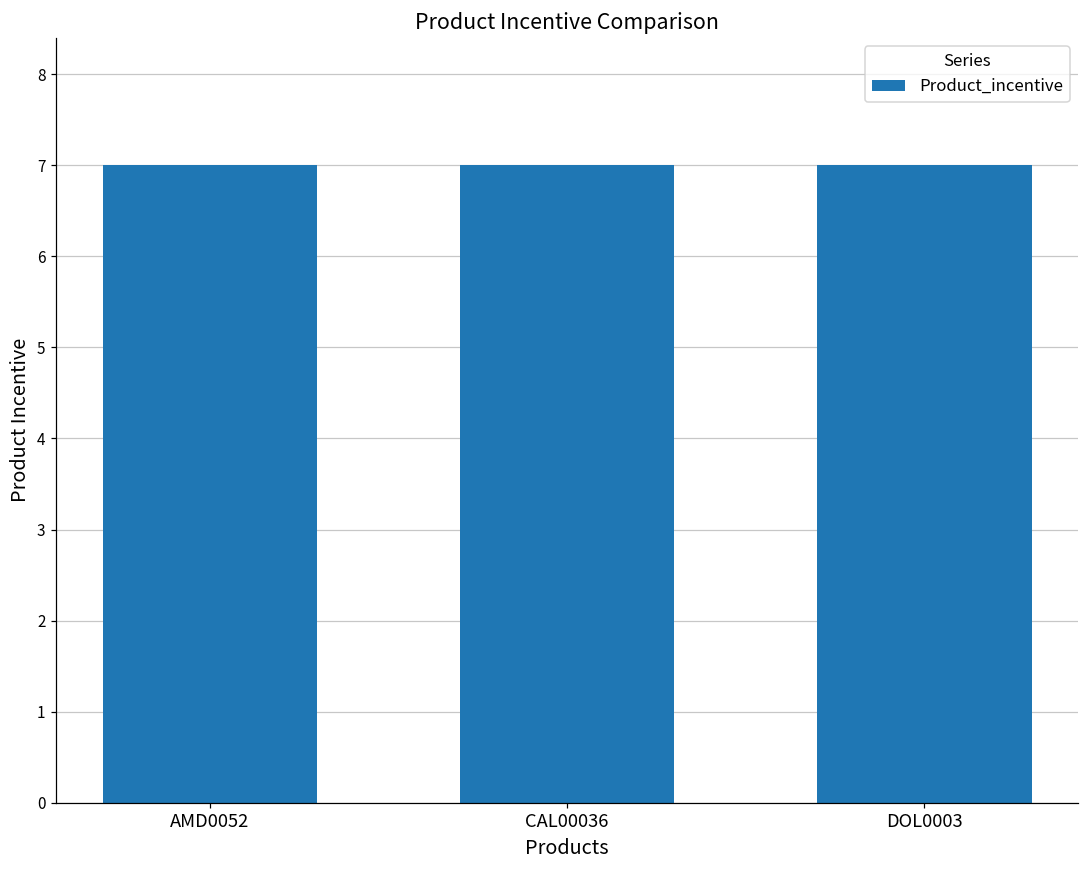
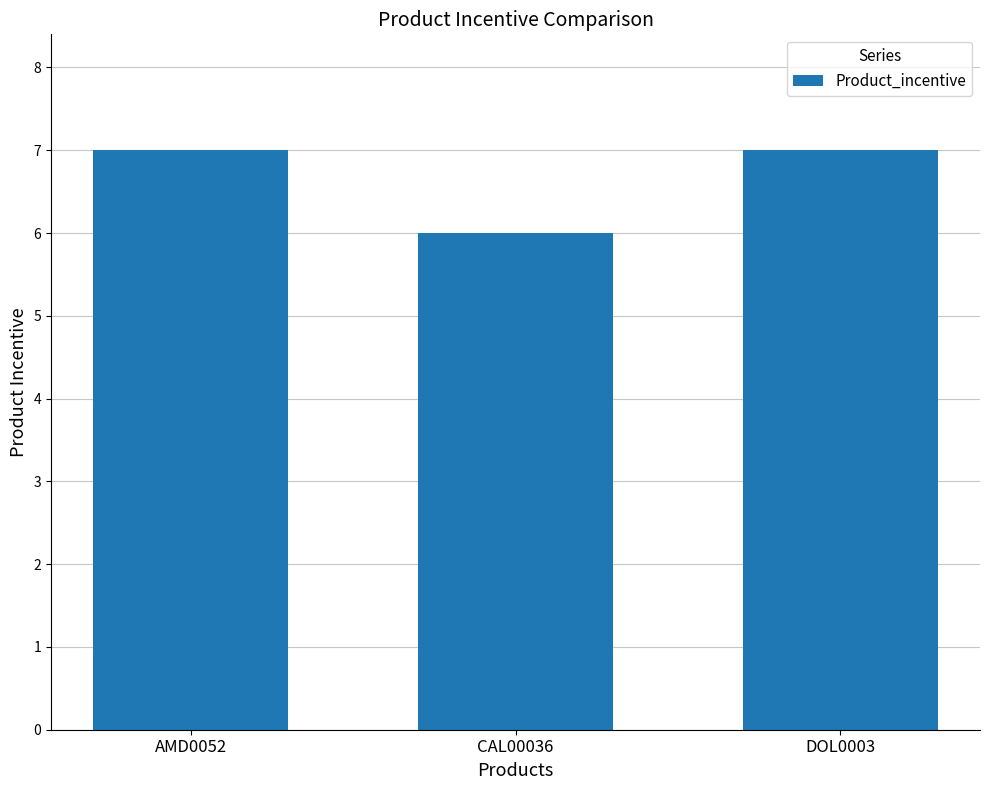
CAL00036: 7 -> 6
